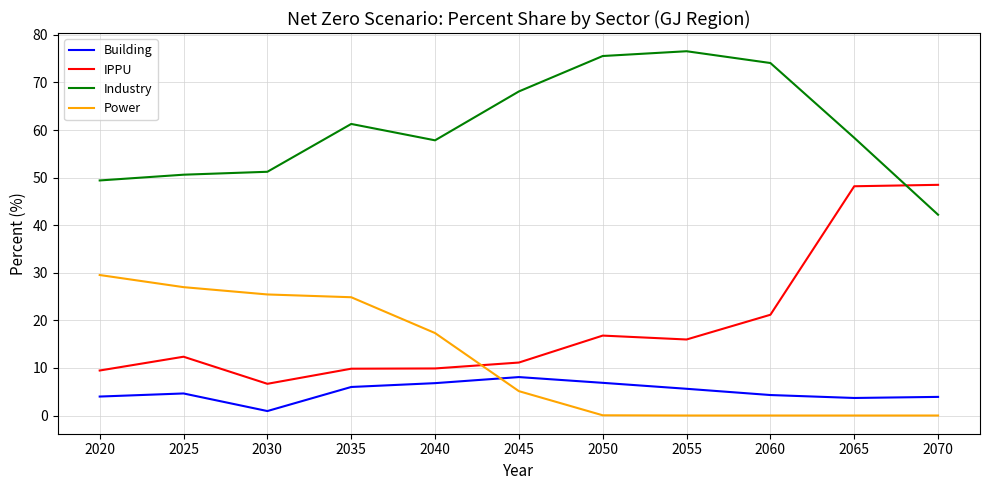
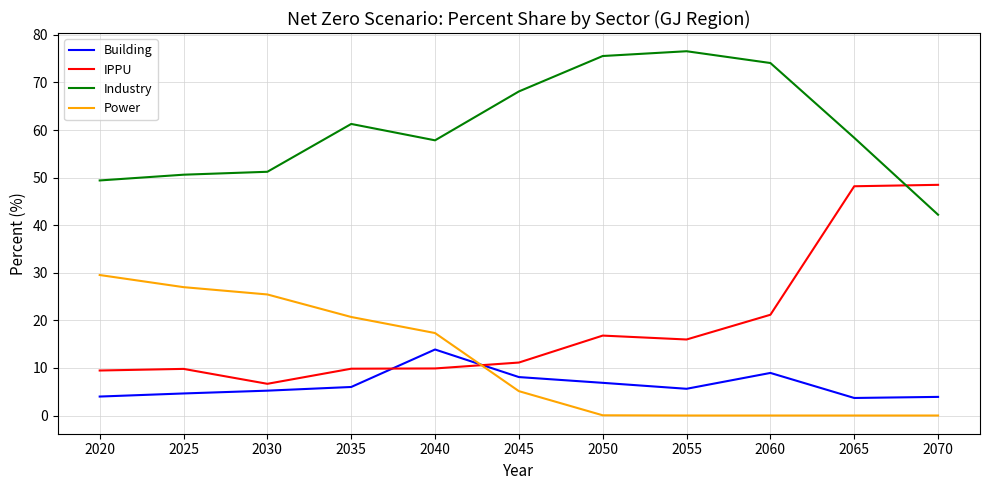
IPPU, 2025: 12 -> 10
Building, 2030: 1 -> 5
Power, 2035: 25 -> 21
Building, 2040: 7 -> 14
Building, 2060: 4 -> 9
